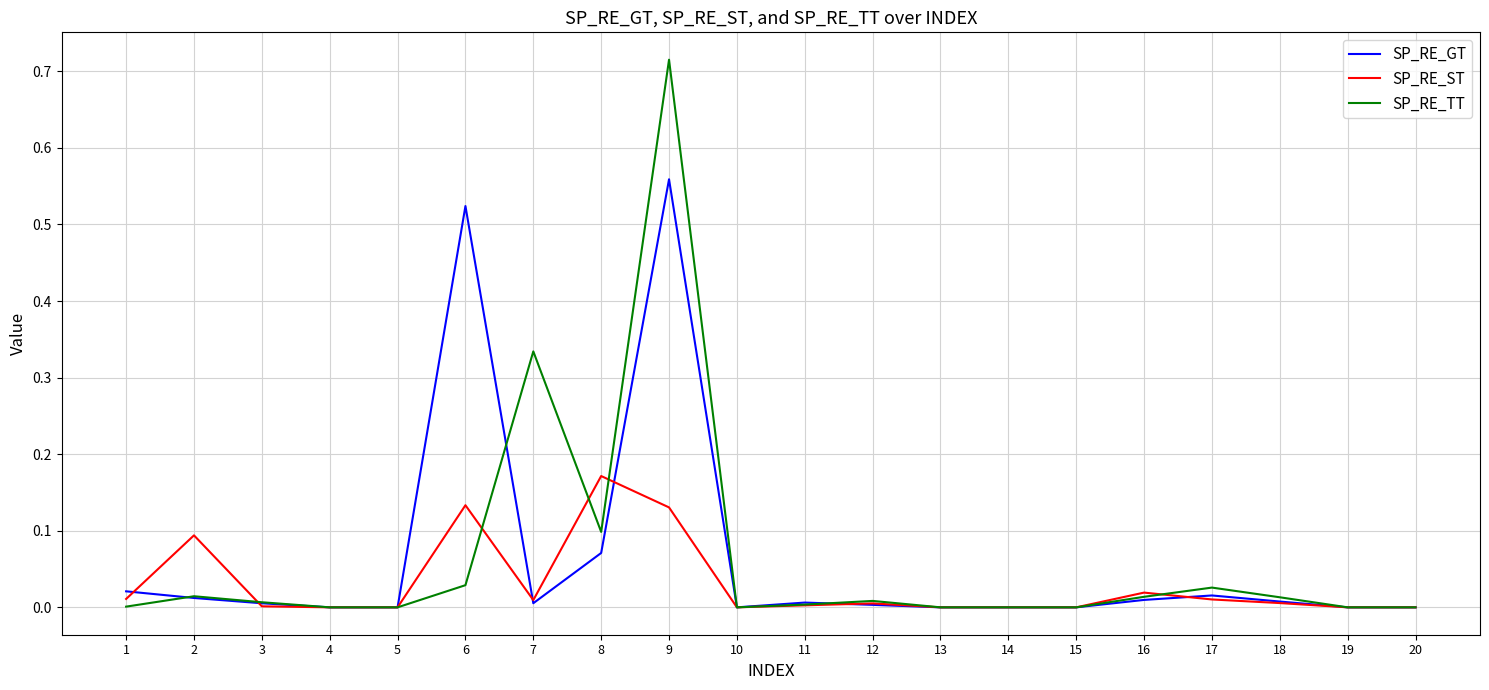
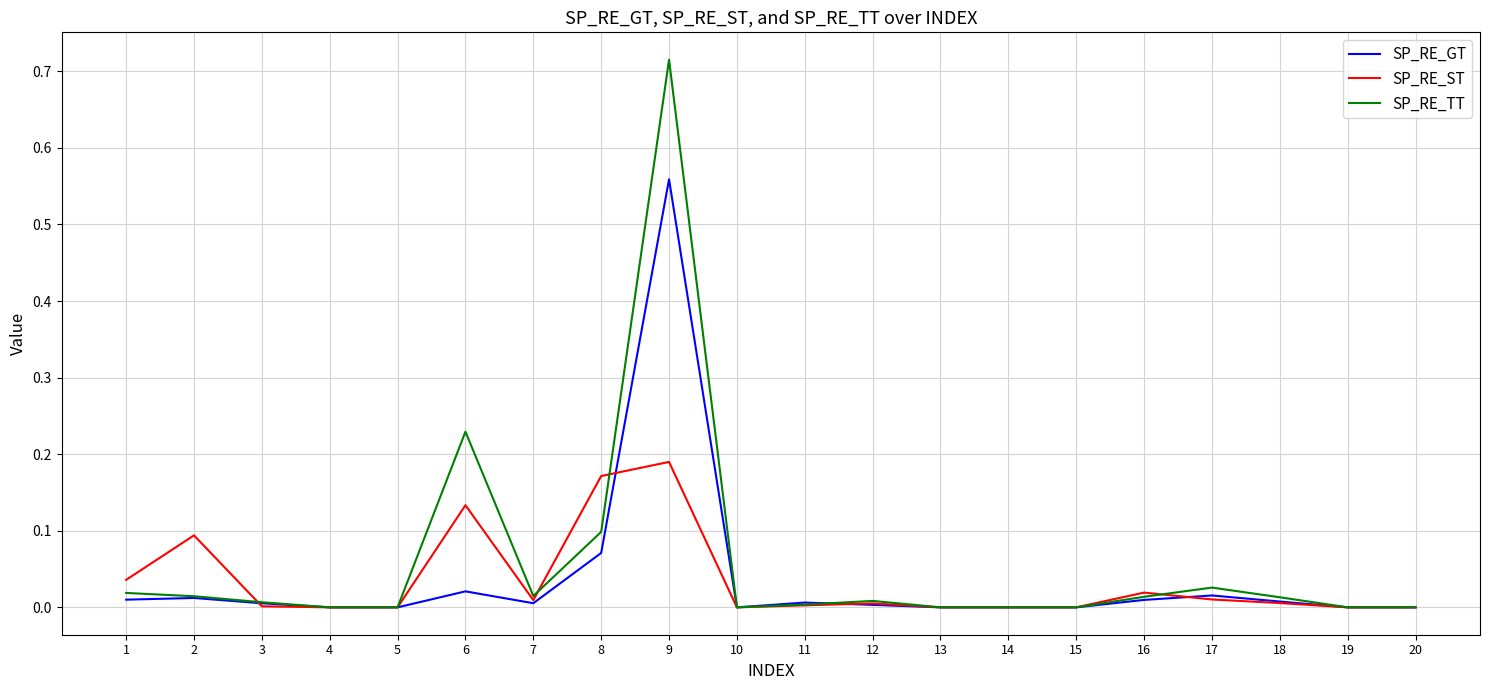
SP_RE_GT, 1: 0.02 -> 0.01
SP_RE_ST, 1: 0.01 -> 0.04
SP_RE_TT, 1: 0.00 -> 0.02
SP_RE_GT, 6: 0.52 -> 0.02
SP_RE_TT, 6: 0.03 -> 0.23
SP_RE_TT, 7: 0.33 -> 0.01
SP_RE_ST, 9: 0.13 -> 0.19
